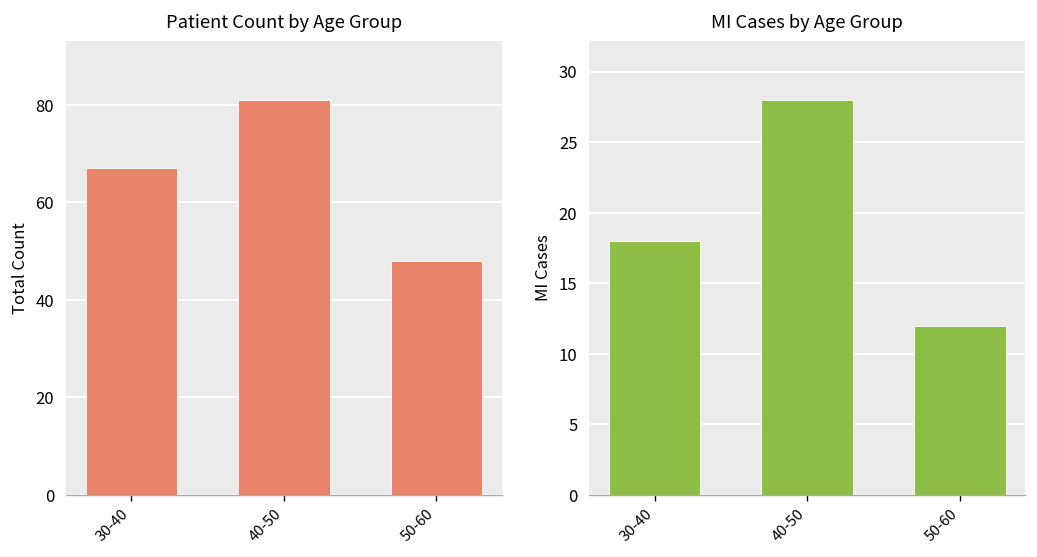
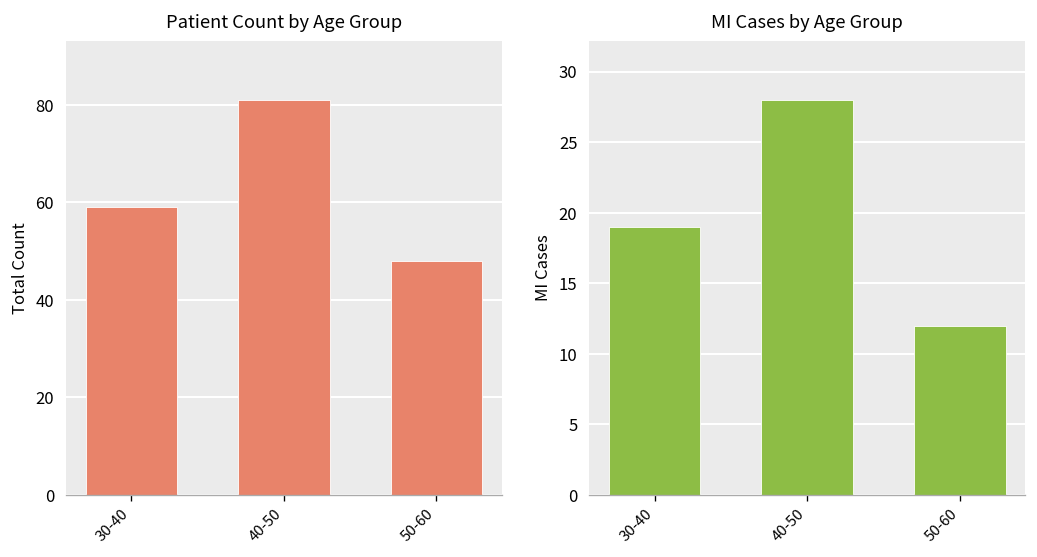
Patient Count by Age Group, 30-40: 67 -> 59
MI Cases by Age Group, 30-40: 18 -> 19
